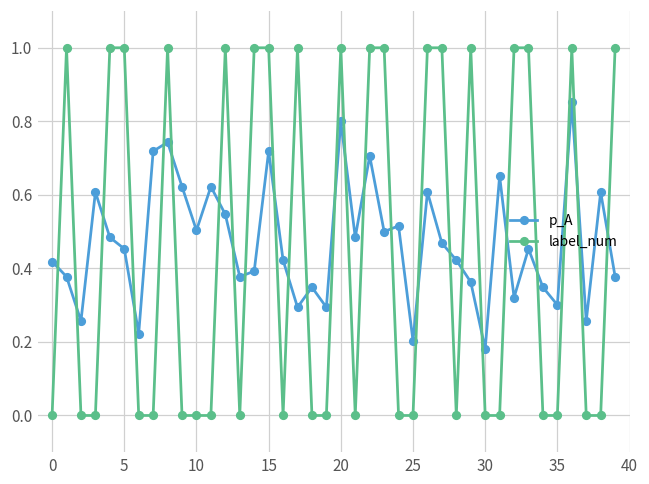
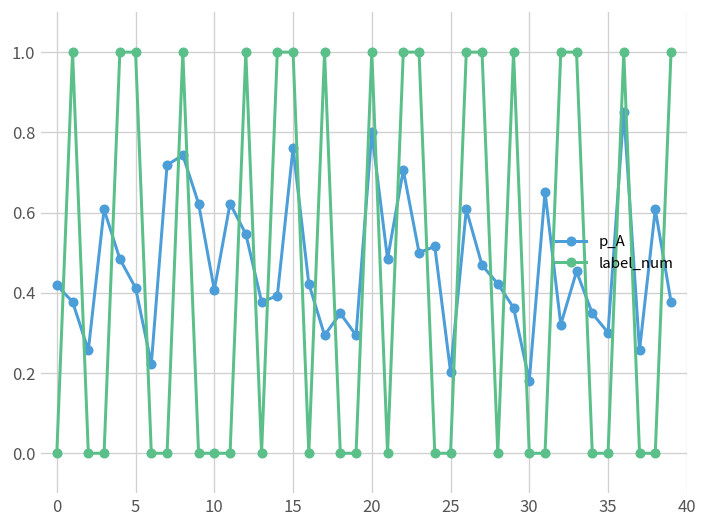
p_A, 5: 0.45 -> 0.41
p_A, 10: 0.50 -> 0.41
p_A, 15: 0.72 -> 0.76
